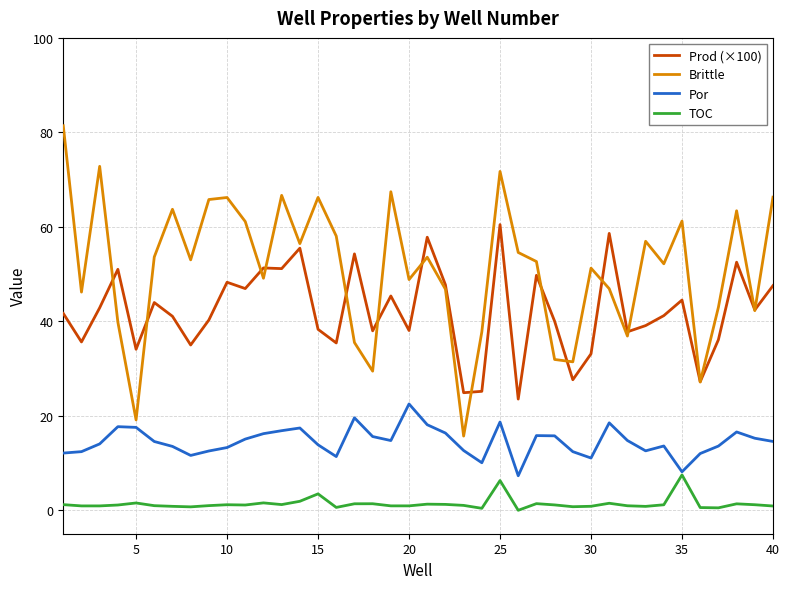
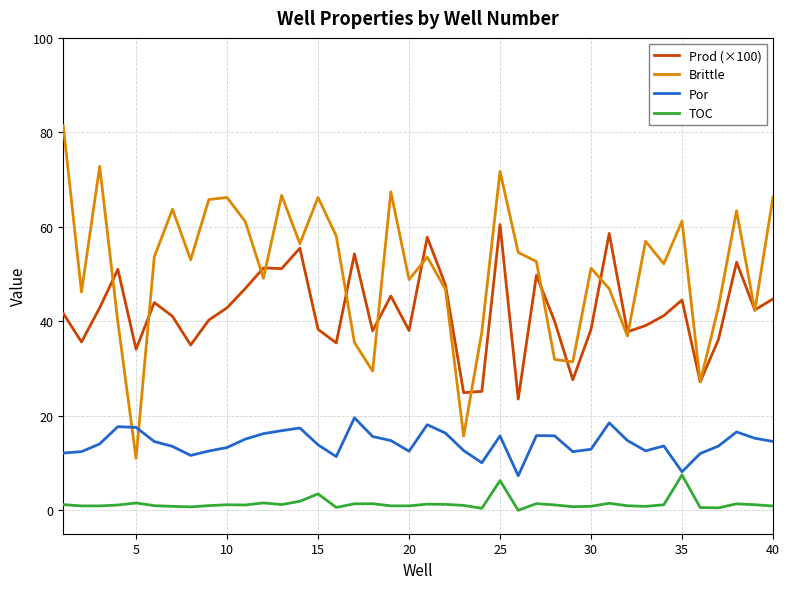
Brittle, 5: 19 -> 11
Prod (×100), 10: 48 -> 43
Por, 20: 22 -> 12
Por, 25: 19 -> 16
Prod (×100), 30: 33 -> 38
Por, 30: 11 -> 13
Prod (×100), 40: 48 -> 45
